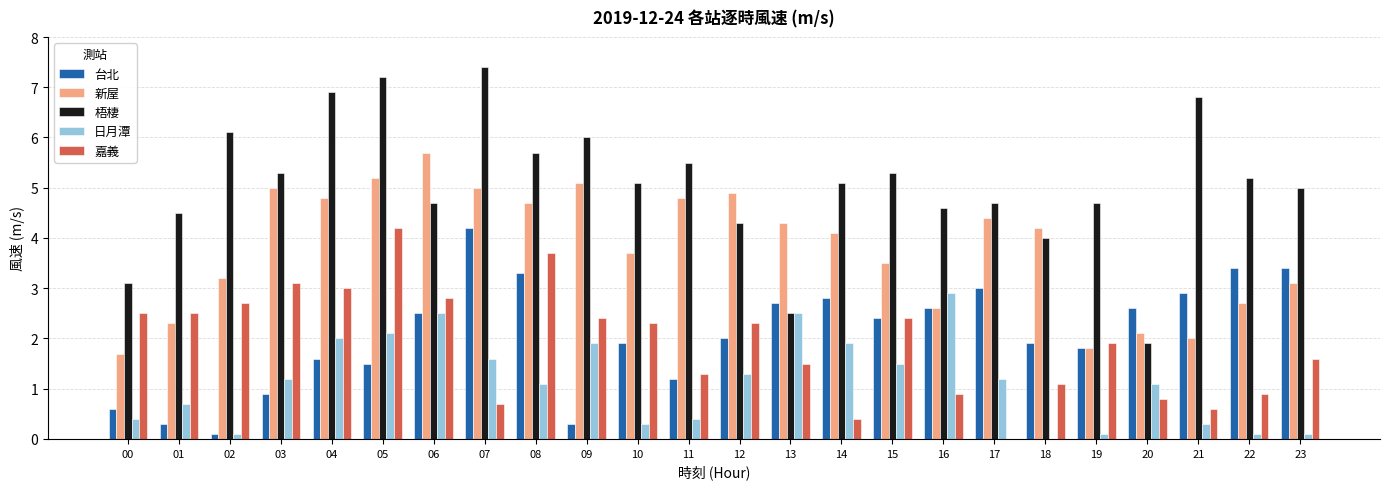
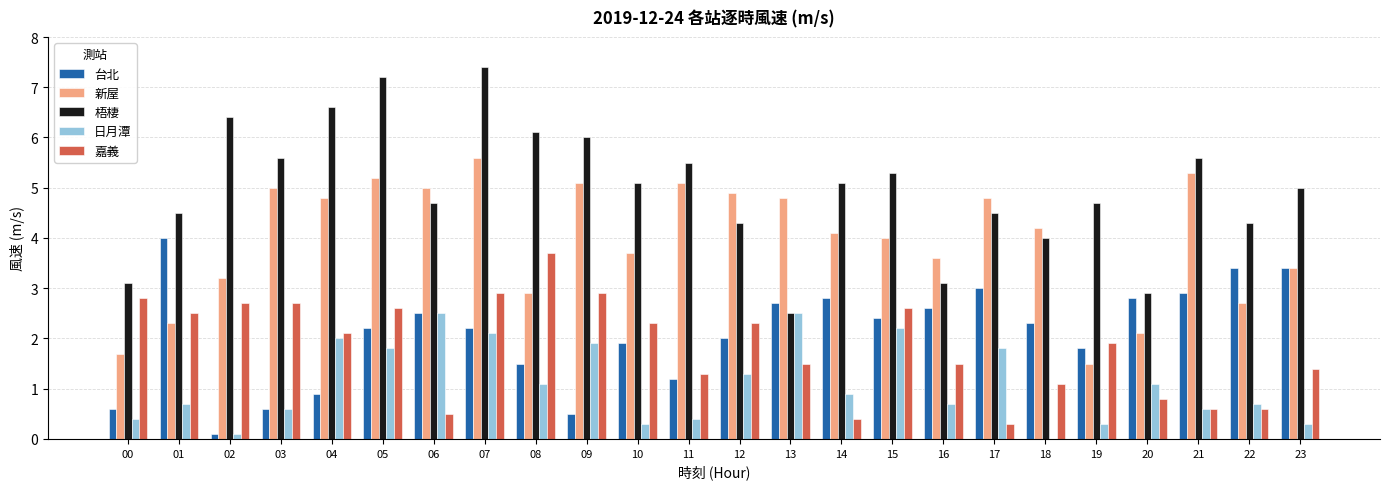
嘉義, 00: 2.5 -> 2.8
台北, 01: 0.3 -> 4.0
梧棲, 02: 6.1 -> 6.4
台北, 03: 0.9 -> 0.6
梧棲, 03: 5.3 -> 5.6
日月潭, 03: 1.2 -> 0.6
嘉義, 03: 3.1 -> 2.7
台北, 04: 1.6 -> 0.9
梧棲, 04: 6.9 -> 6.6
嘉義, 04: 3.0 -> 2.1
台北, 05: 1.5 -> 2.2
日月潭, 05: 2.1 -> 1.8
嘉義, 05: 4.2 -> 2.6
新屋, 06: 5.7 -> 5.0
嘉義, 06: 2.8 -> 0.5
台北, 07: 4.2 -> 2.2
新屋, 07: 5.0 -> 5.6
日月潭, 07: 1.6 -> 2.1
嘉義, 07: 0.7 -> 2.9
台北, 08: 3.3 -> 1.5
新屋, 08: 4.7 -> 2.9
梧棲, 08: 5.7 -> 6.1
台北, 09: 0.3 -> 0.5
嘉義, 09: 2.4 -> 2.9
新屋, 11: 4.8 -> 5.1
新屋, 13: 4.3 -> 4.8
日月潭, 14: 1.9 -> 0.9
新屋, 15: 3.5 -> 4.0
日月潭, 15: 1.5 -> 2.2
嘉義, 15: 2.4 -> 2.6
新屋, 16: 2.6 -> 3.6
梧棲, 16: 4.6 -> 3.1
日月潭, 16: 2.9 -> 0.7
嘉義, 16: 0.9 -> 1.5
新屋, 17: 4.4 -> 4.8
梧棲, 17: 4.7 -> 4.5
日月潭, 17: 1.2 -> 1.8
嘉義, 17: 0.0 -> 0.3
台北, 18: 1.9 -> 2.3
新屋, 19: 1.8 -> 1.5
日月潭, 19: 0.1 -> 0.3
台北, 20: 2.6 -> 2.8
梧棲, 20: 1.9 -> 2.9
新屋, 21: 2.0 -> 5.3
梧棲, 21: 6.8 -> 5.6
日月潭, 21: 0.3 -> 0.6
梧棲, 22: 5.2 -> 4.3
日月潭, 22: 0.1 -> 0.7
嘉義, 22: 0.9 -> 0.6
新屋, 23: 3.1 -> 3.4
日月潭, 23: 0.1 -> 0.3
嘉義, 23: 1.6 -> 1.4
